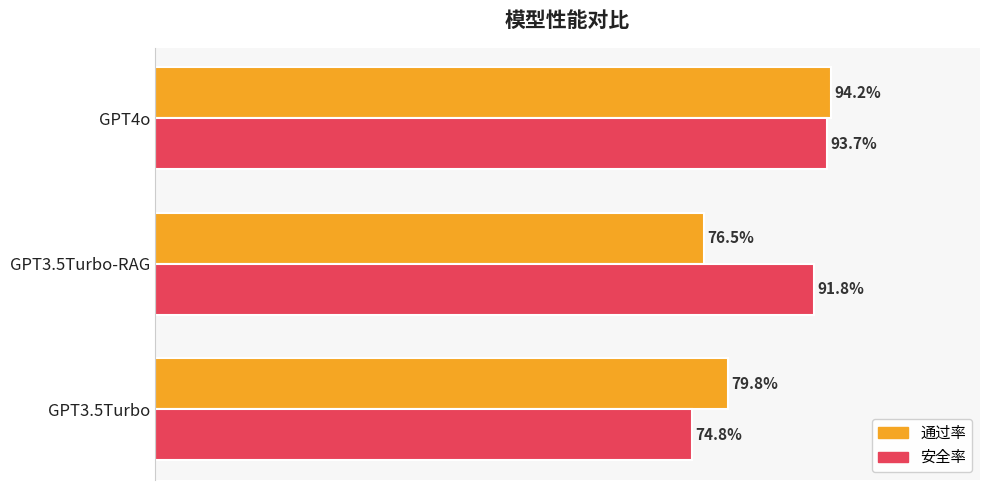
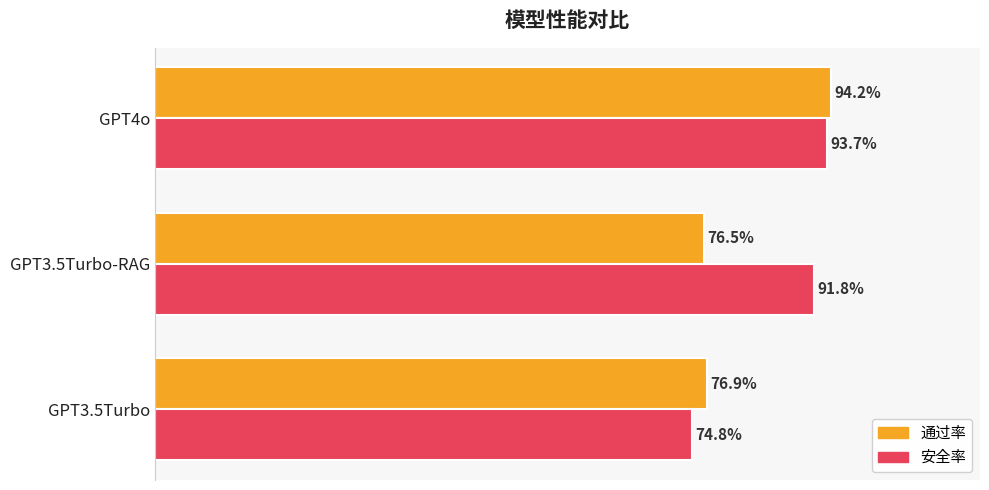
通过率, GPT3.5Turbo: 79.8% -> 76.9%
